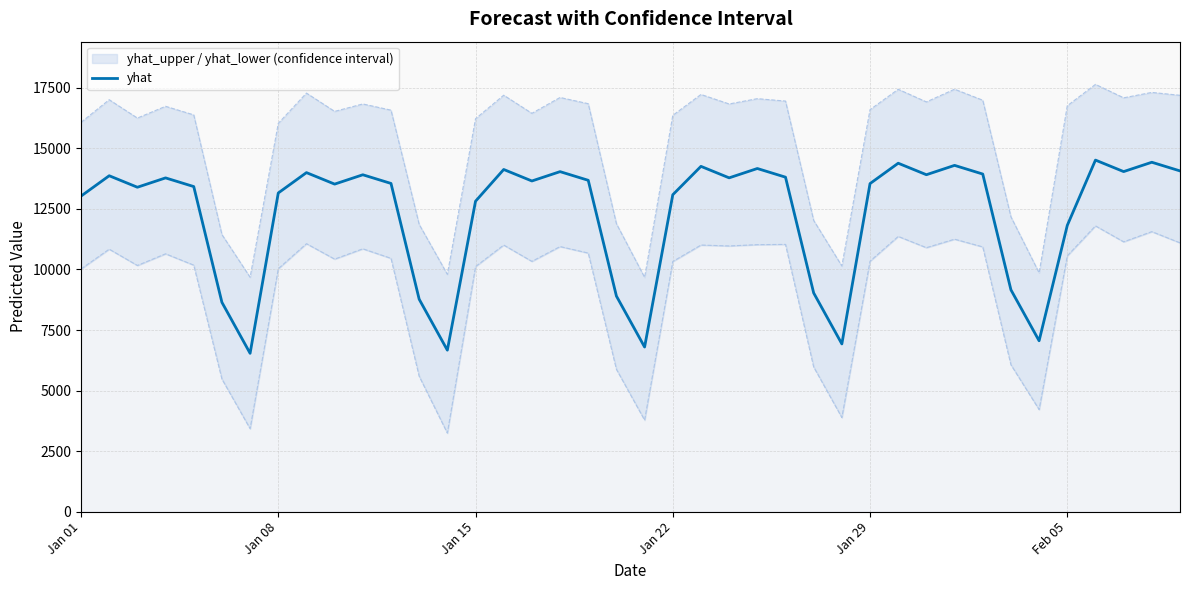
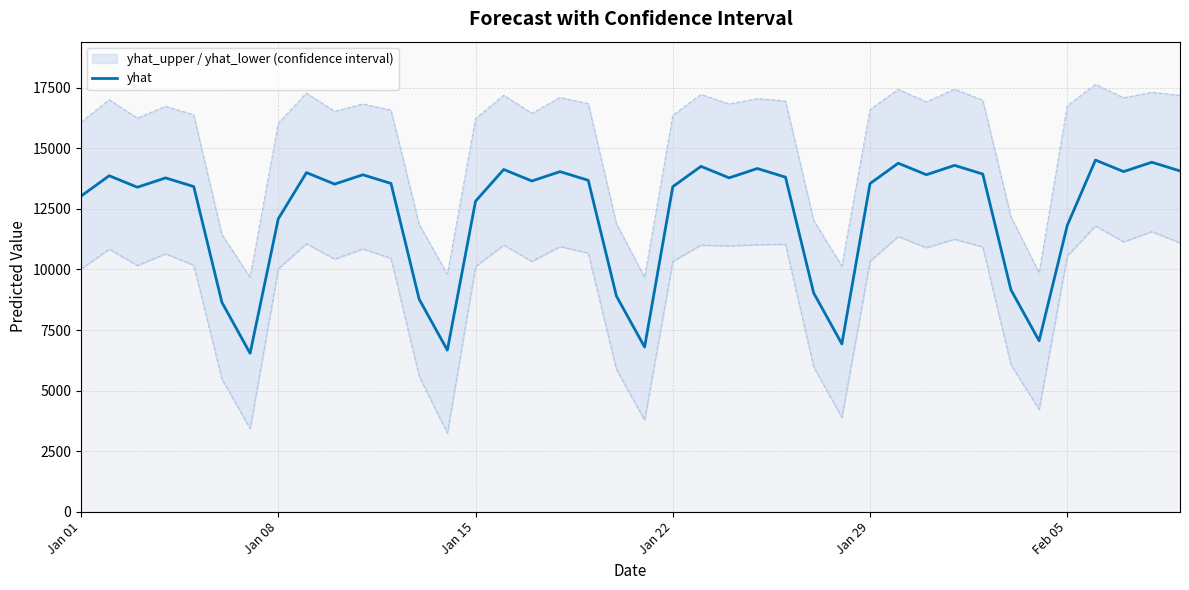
yhat, Jan 08: 13200 -> 12100
yhat, Jan 22: 13100 -> 13400
